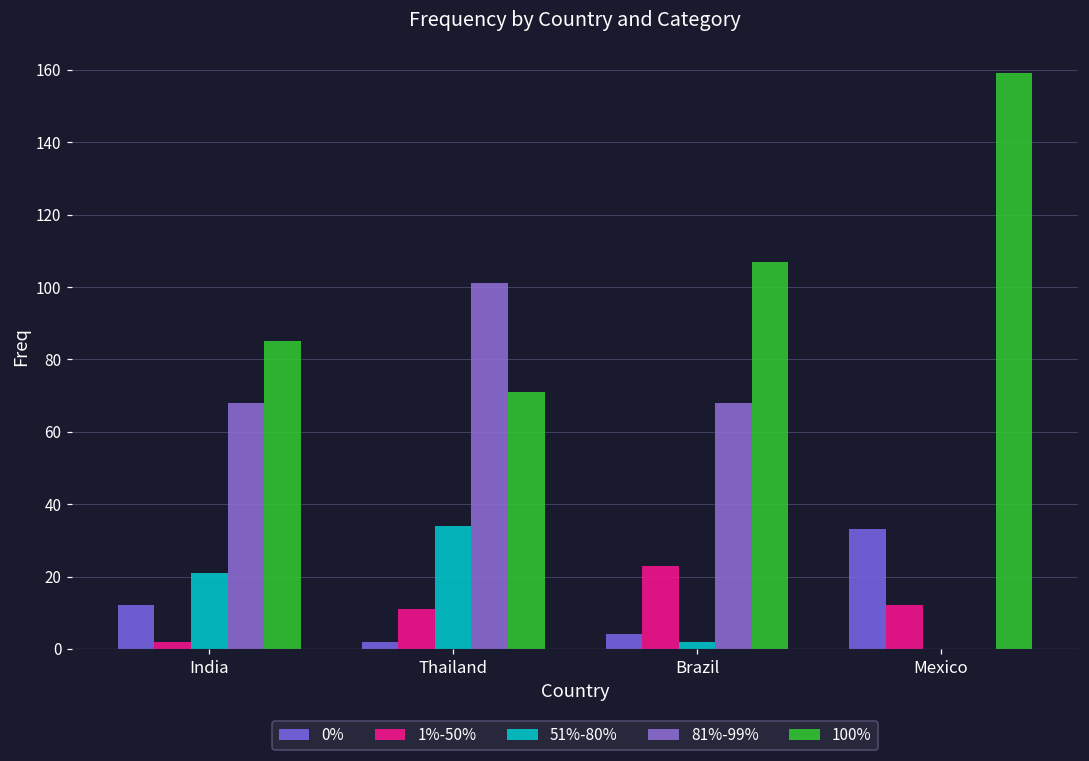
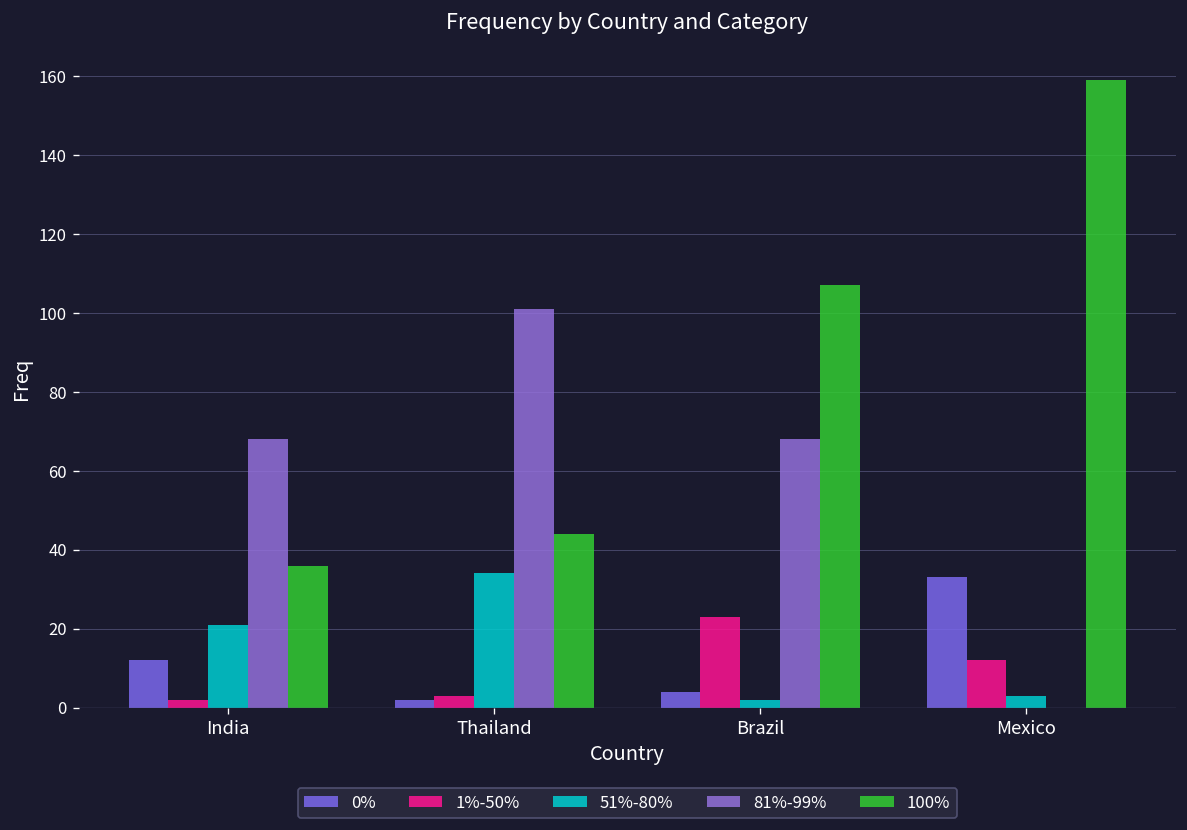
100%, India: 85 -> 36
1%-50%, Thailand: 11 -> 3
100%, Thailand: 71 -> 44
51%-80%, Mexico: 0 -> 3
